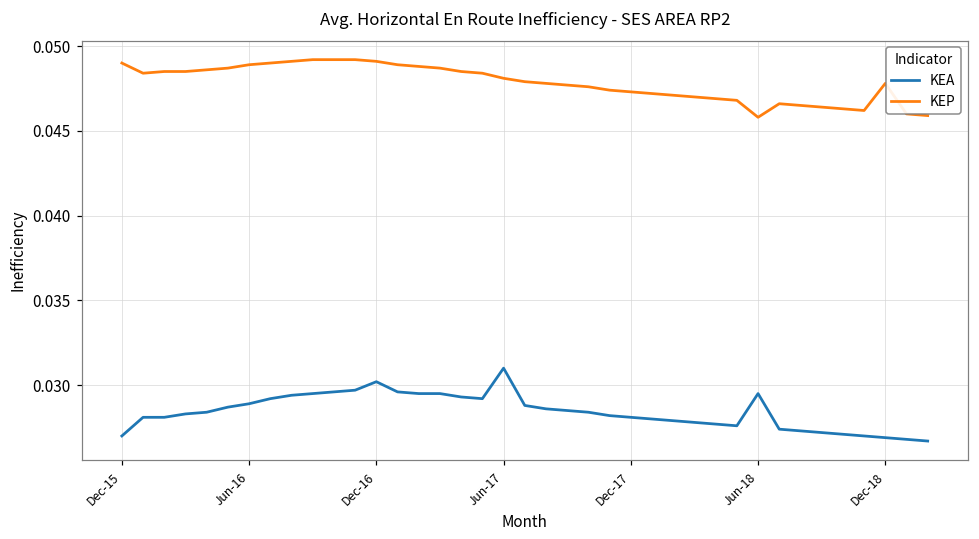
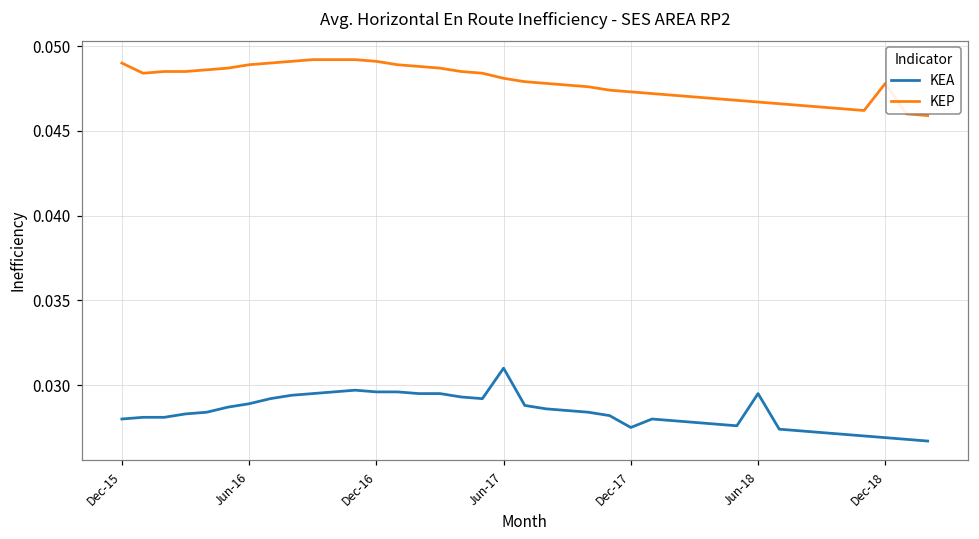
KEA, Dec-15: 0.027 -> 0.028
KEA, Dec-16: 0.0302 -> 0.0296
KEA, Dec-17: 0.0281 -> 0.0275
KEP, Jun-18: 0.0458 -> 0.0467
